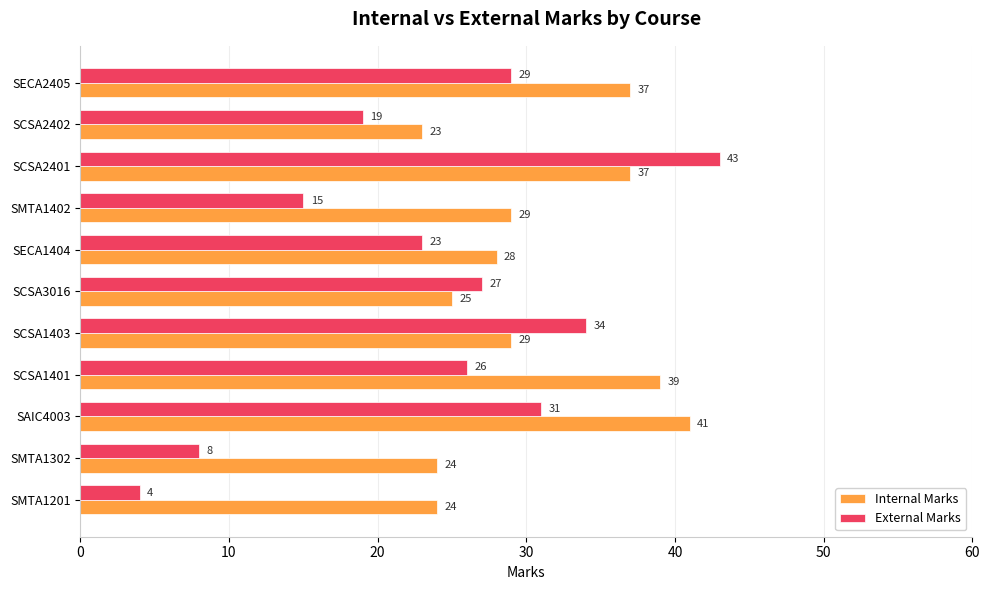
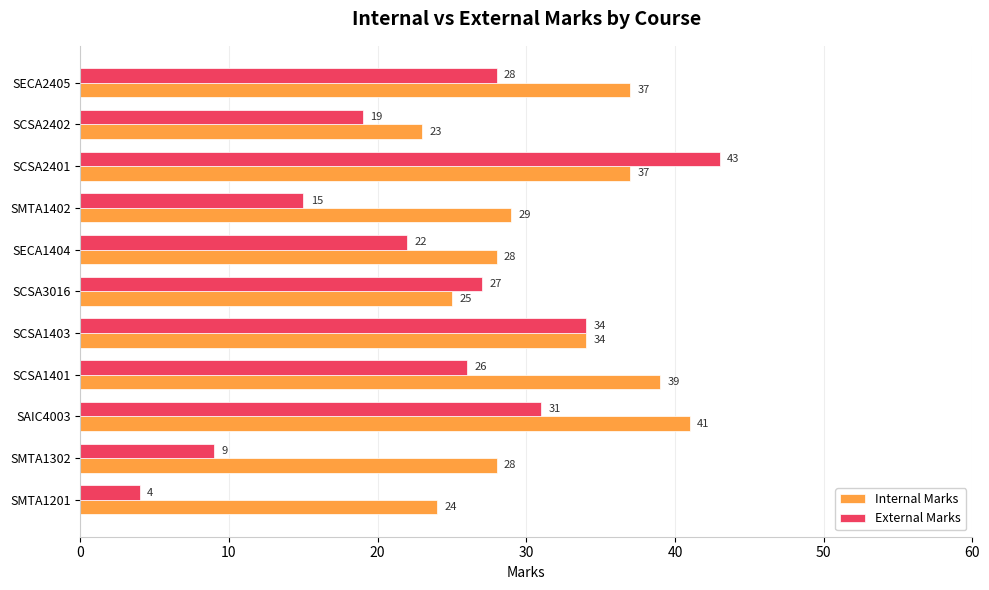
External Marks, SECA2405: 29 -> 28
External Marks, SECA1404: 23 -> 22
Internal Marks, SCSA1403: 29 -> 34
External Marks, SMTA1302: 8 -> 9
Internal Marks, SMTA1302: 24 -> 28
